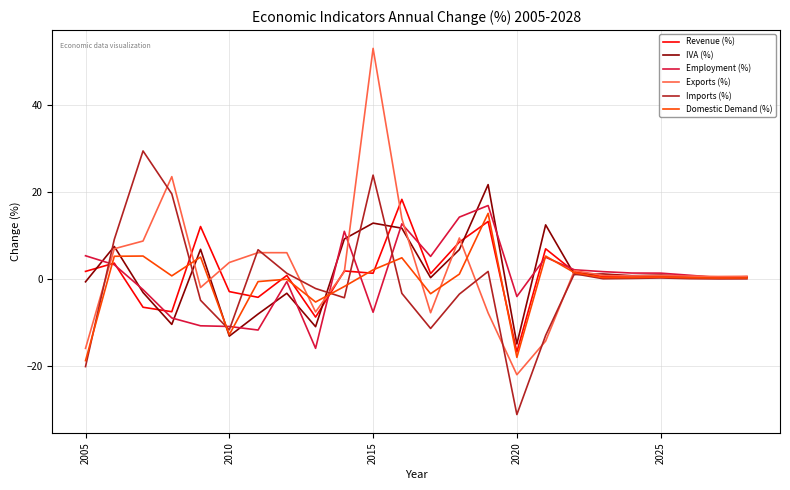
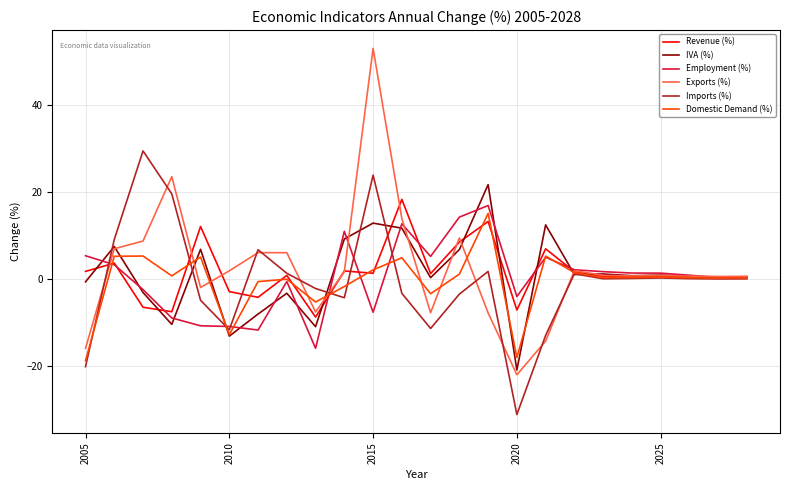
Exports (%), 2010: 4 -> 2
Revenue (%), 2020: -17 -> -7
IVA (%), 2020: -15 -> -21
